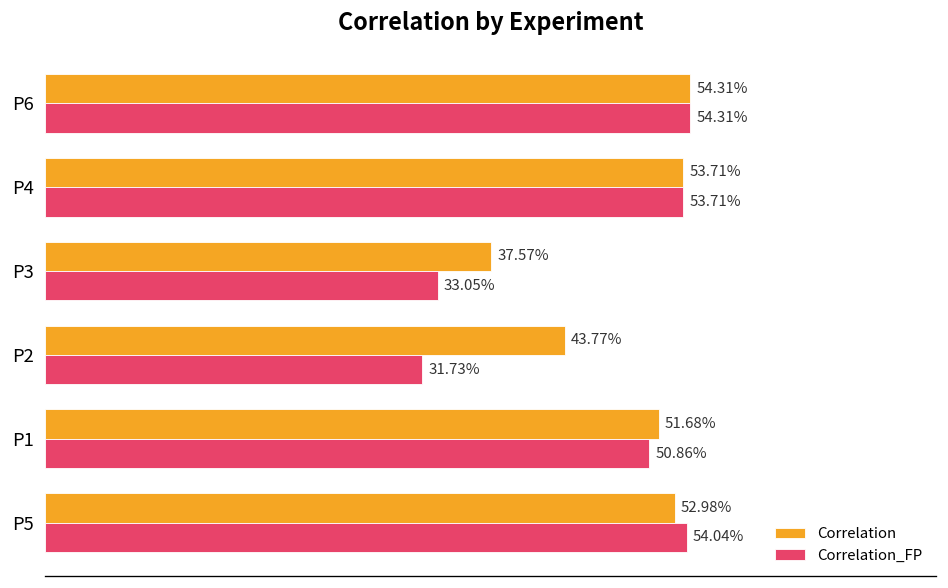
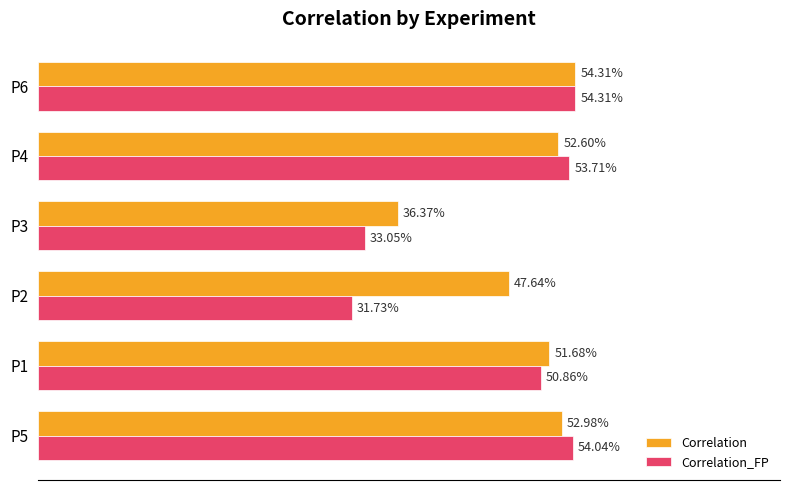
Correlation, P4: 53.71% -> 52.60%
Correlation, P3: 37.57% -> 36.37%
Correlation, P2: 43.77% -> 47.64%
